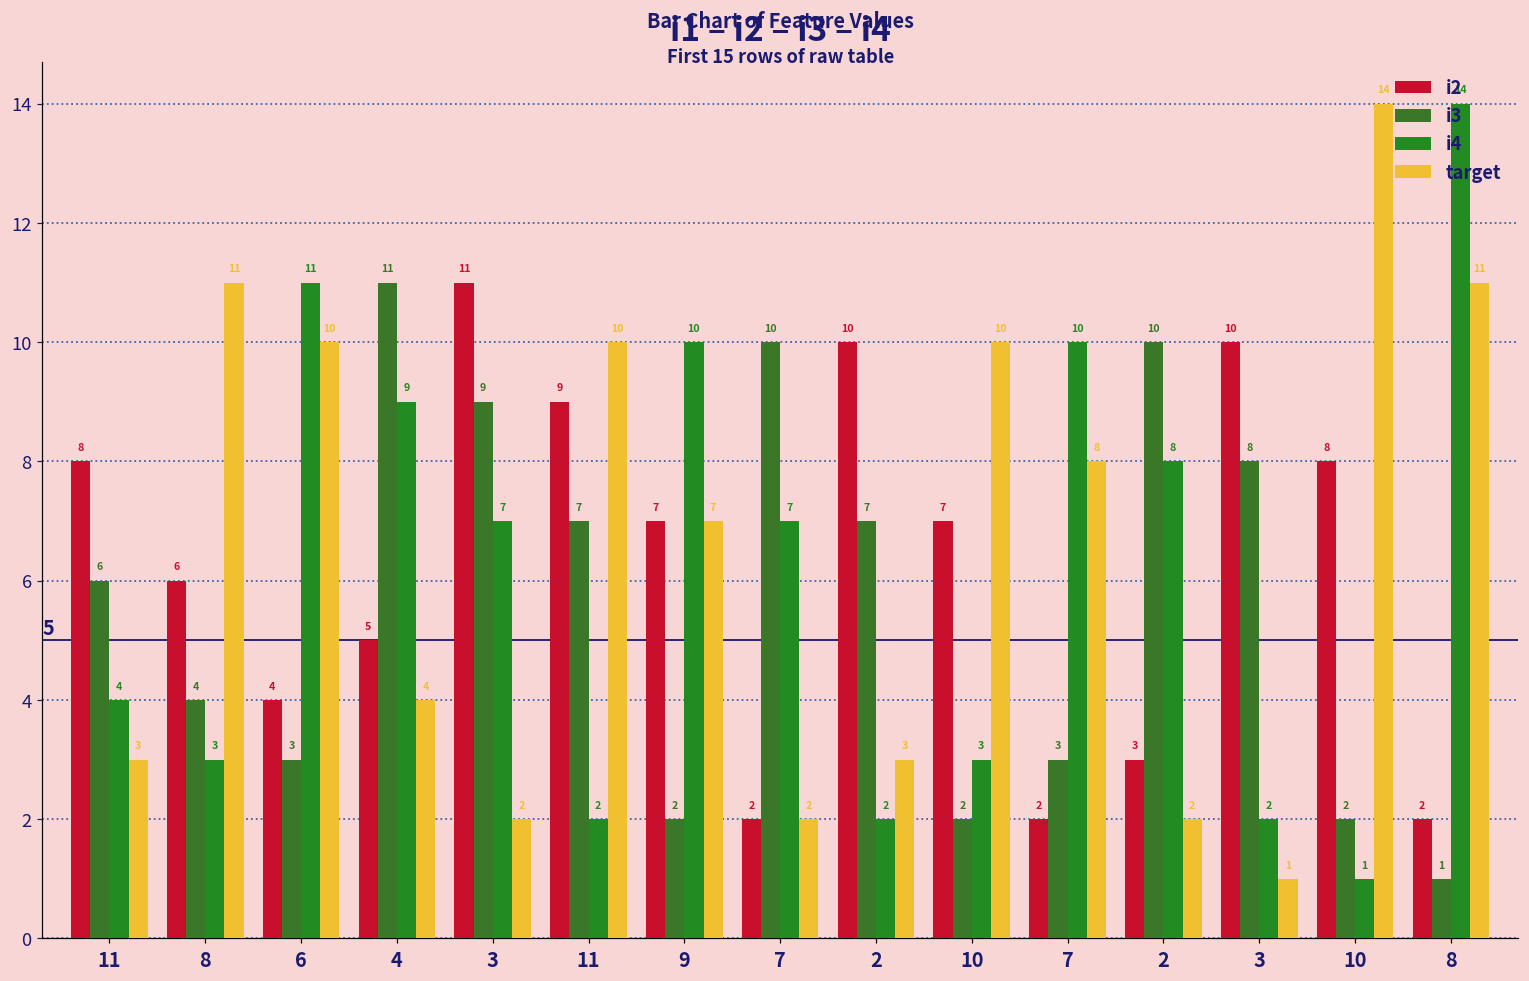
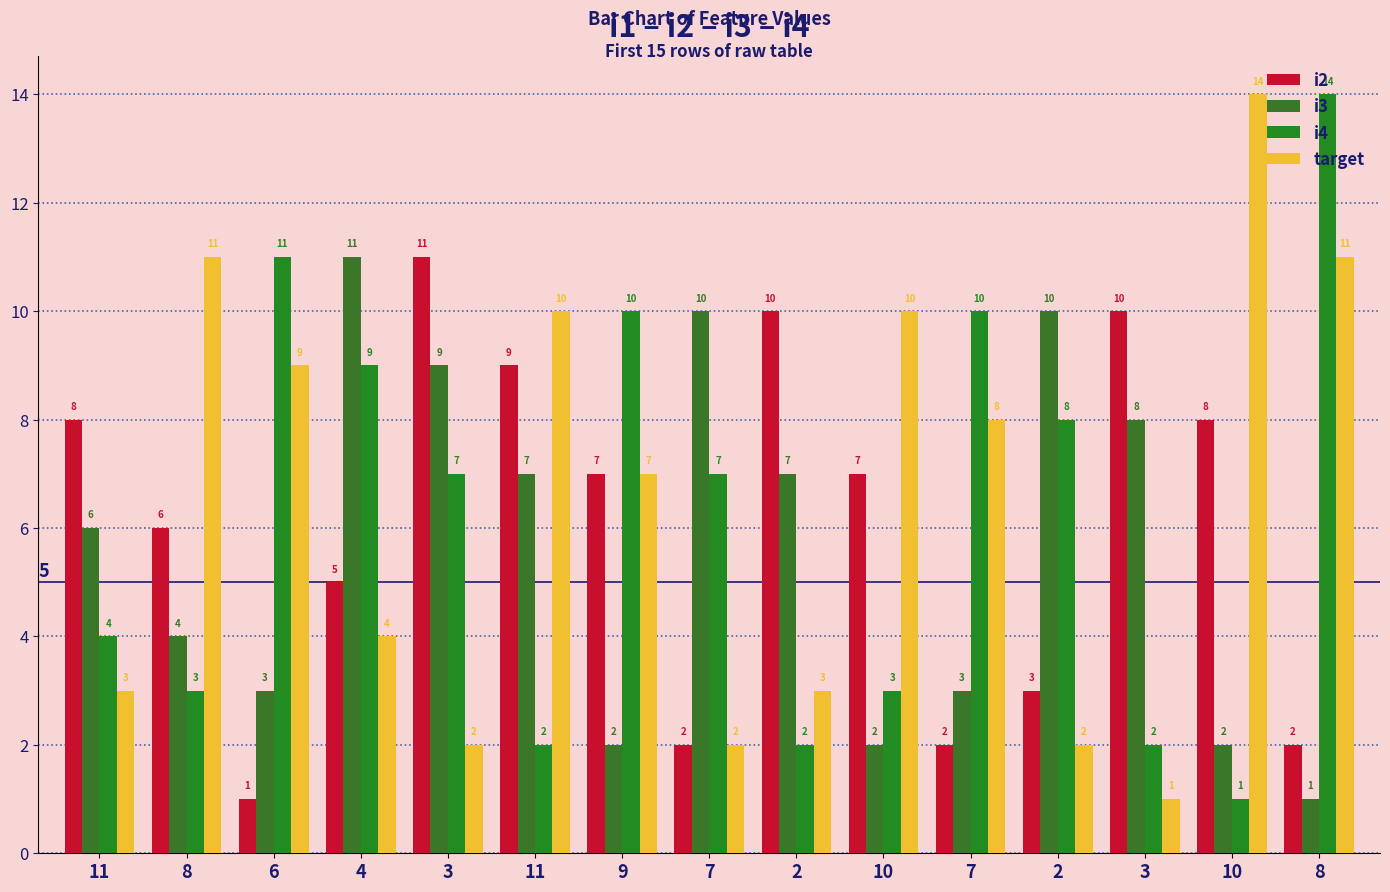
i2, 6: 4 -> 1
target, 6: 10 -> 9
